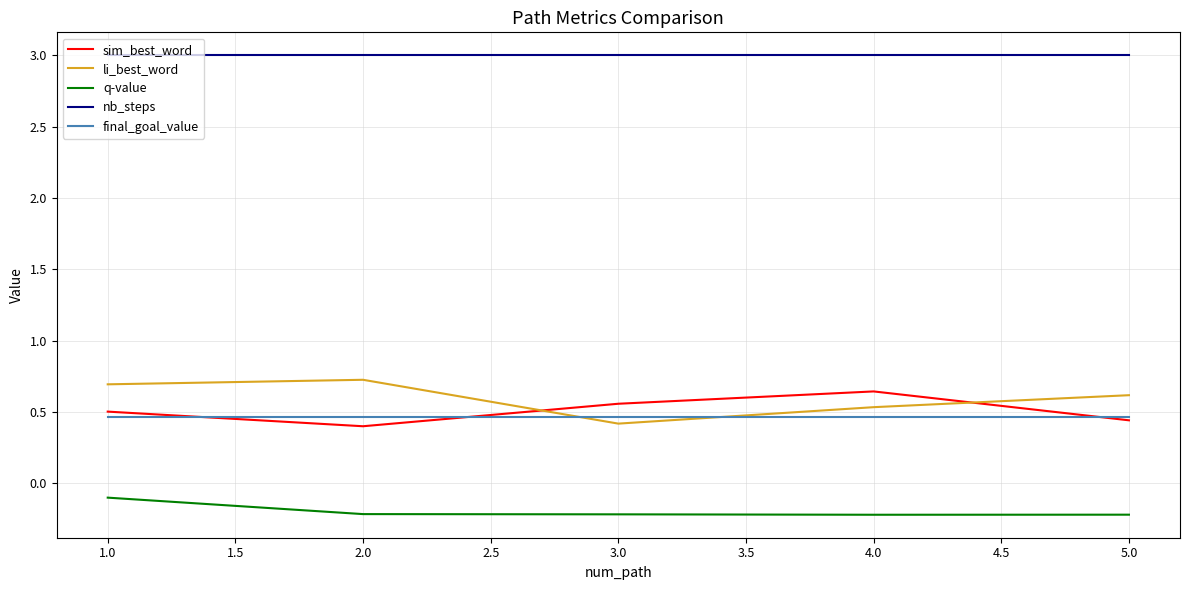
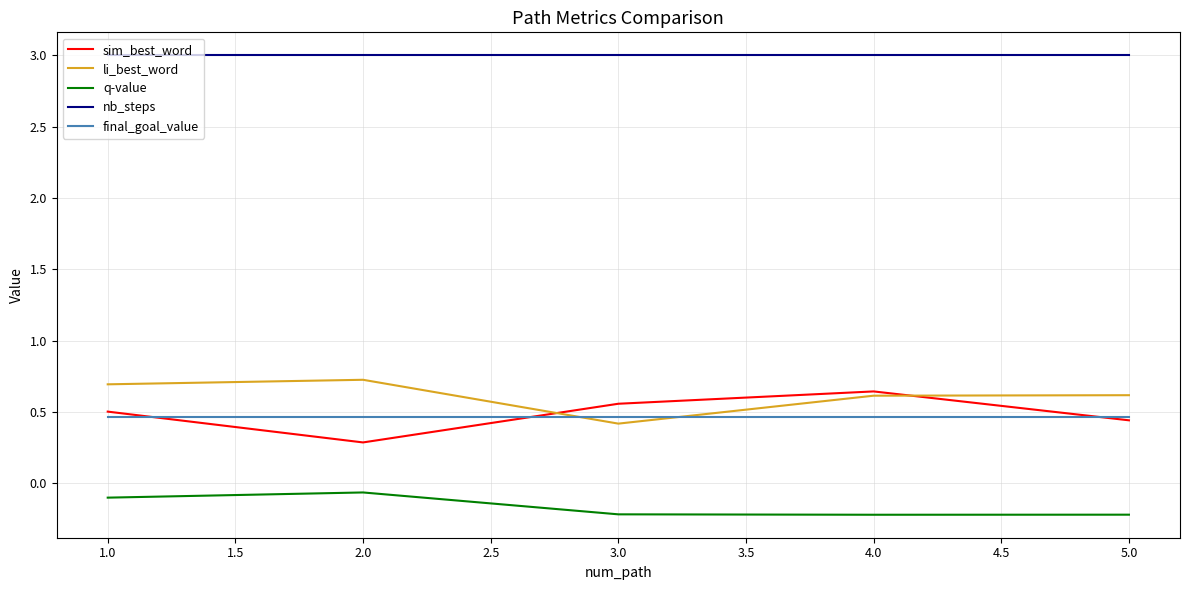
sim_best_word, 2.0: 0.40 -> 0.29
q-value, 2.0: -0.22 -> -0.06
li_best_word, 4.0: 0.53 -> 0.61
